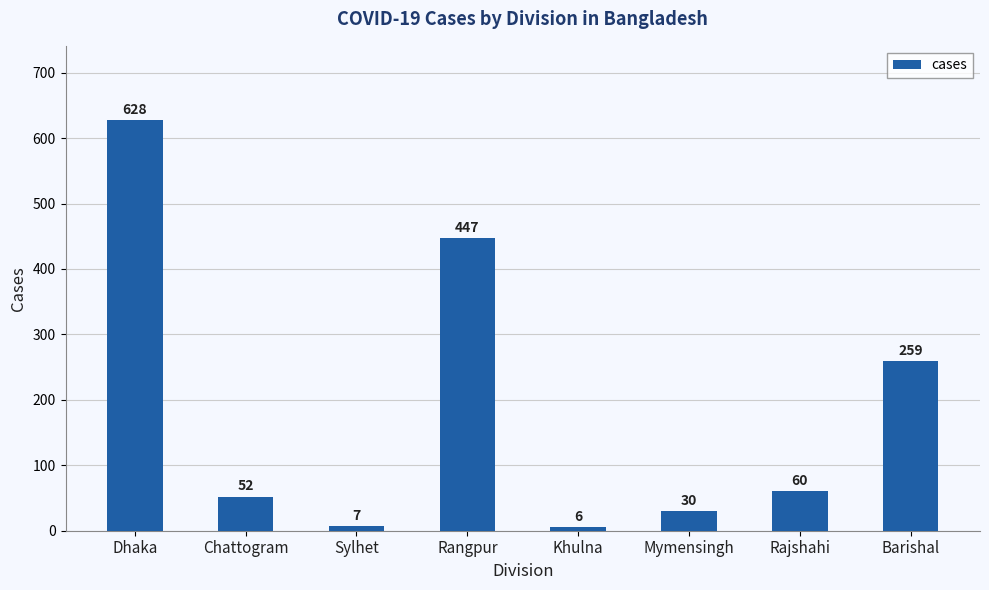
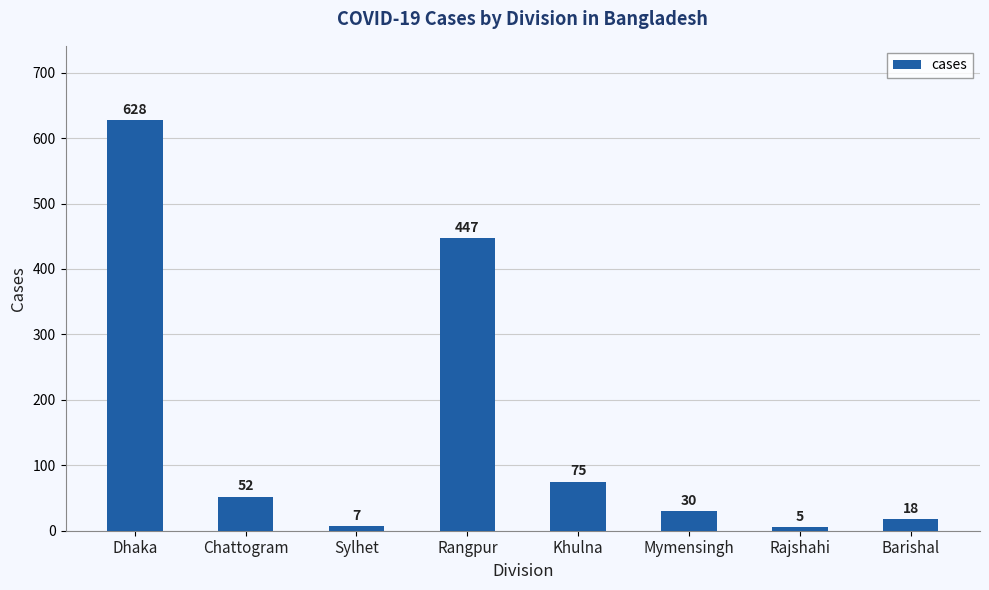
Khulna: 6 -> 75
Rajshahi: 60 -> 5
Barishal: 259 -> 18
